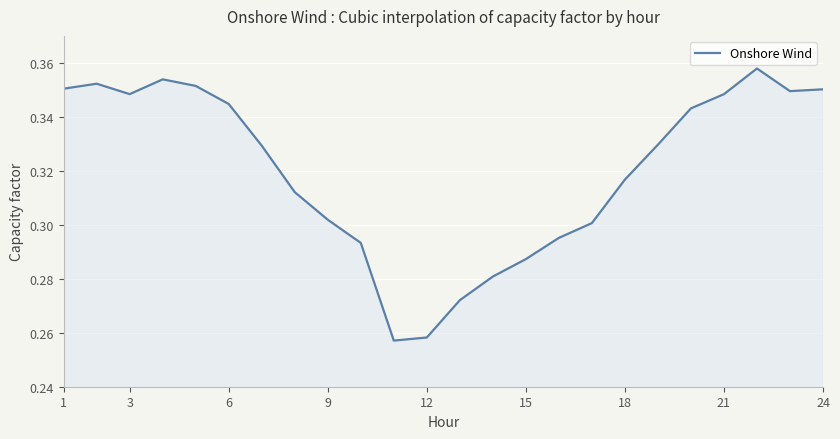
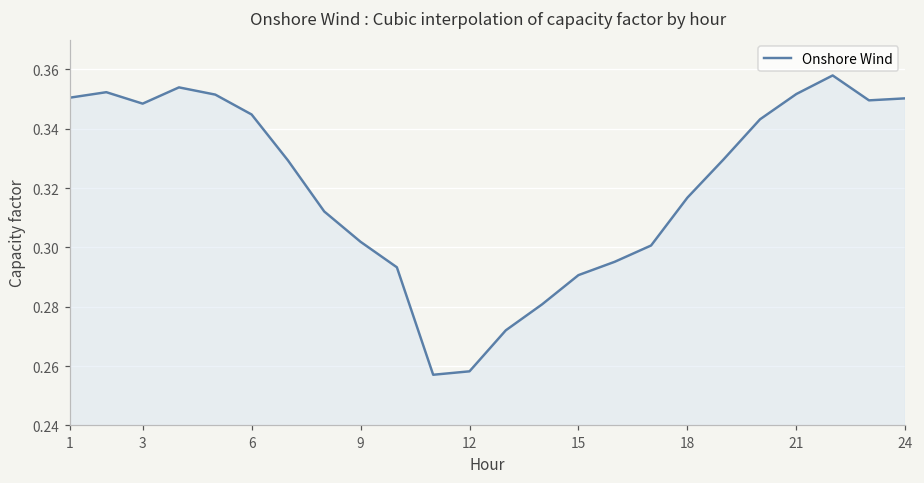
15: 0.287 -> 0.291
21: 0.348 -> 0.352
